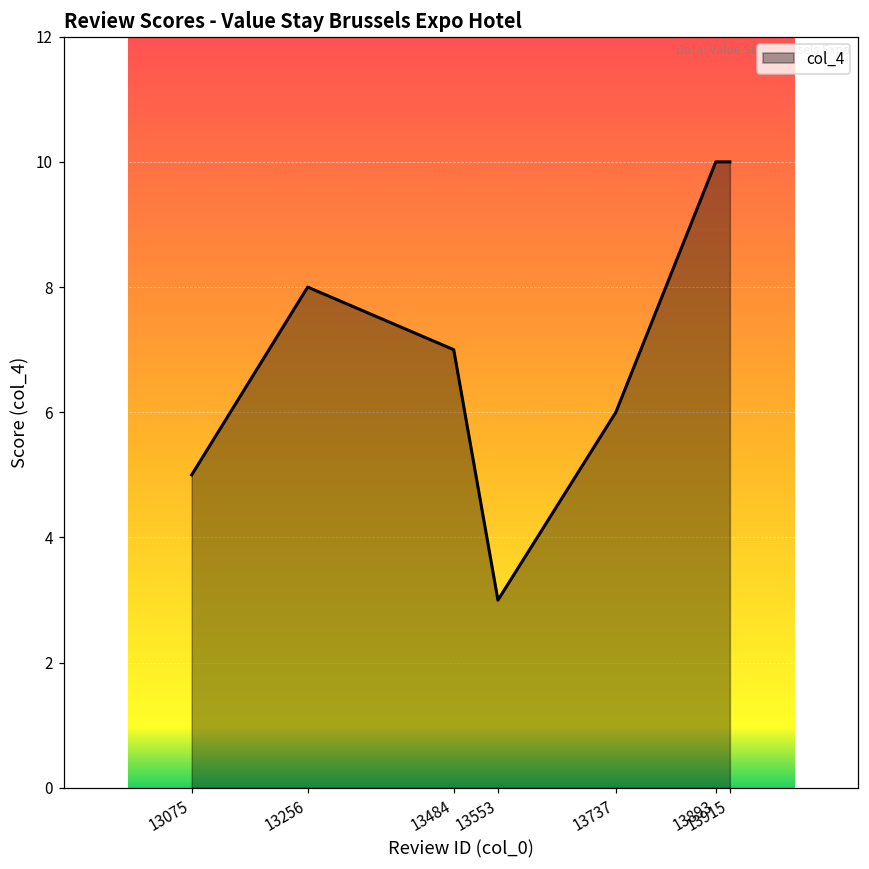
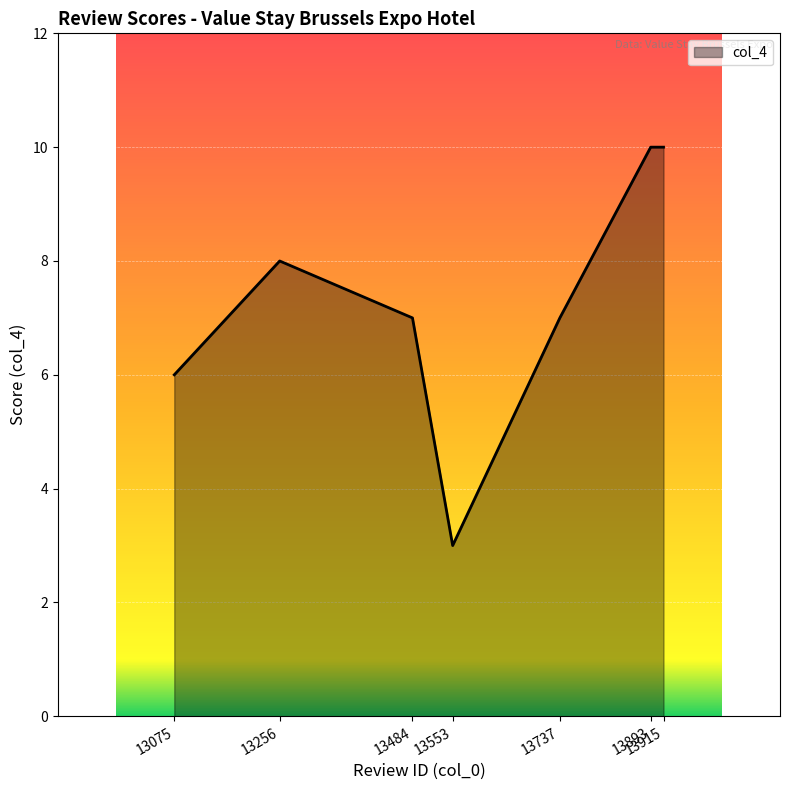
13075: 5 -> 6
13737: 6 -> 7
